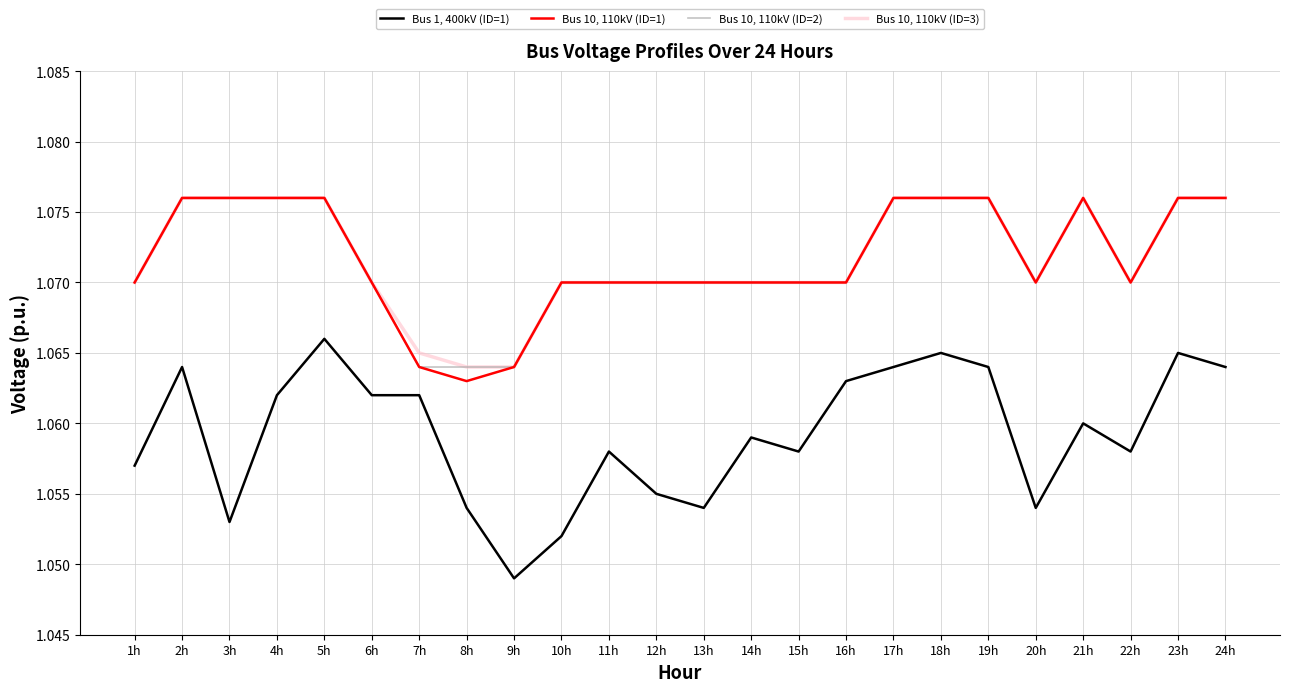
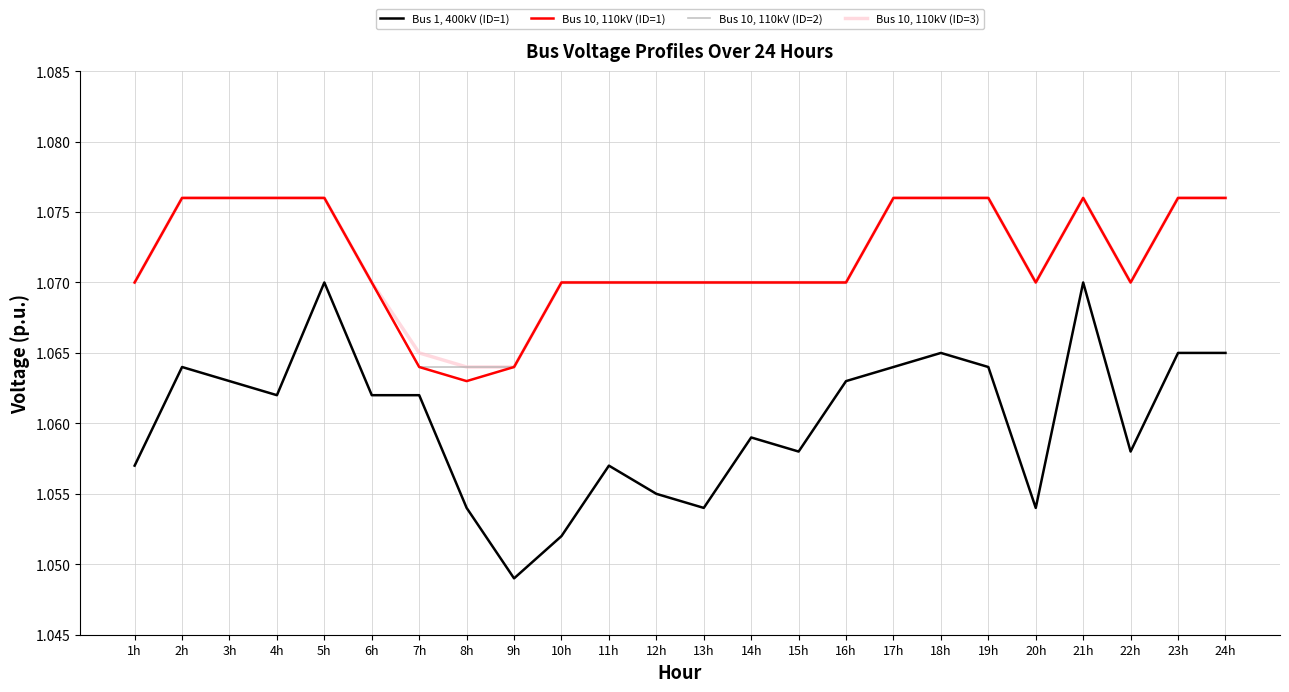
Bus 1, 400kV (ID=1), 3h: 1.053 -> 1.063
Bus 1, 400kV (ID=1), 5h: 1.066 -> 1.070
Bus 1, 400kV (ID=1), 11h: 1.058 -> 1.057
Bus 1, 400kV (ID=1), 21h: 1.06 -> 1.07
Bus 1, 400kV (ID=1), 24h: 1.064 -> 1.065
